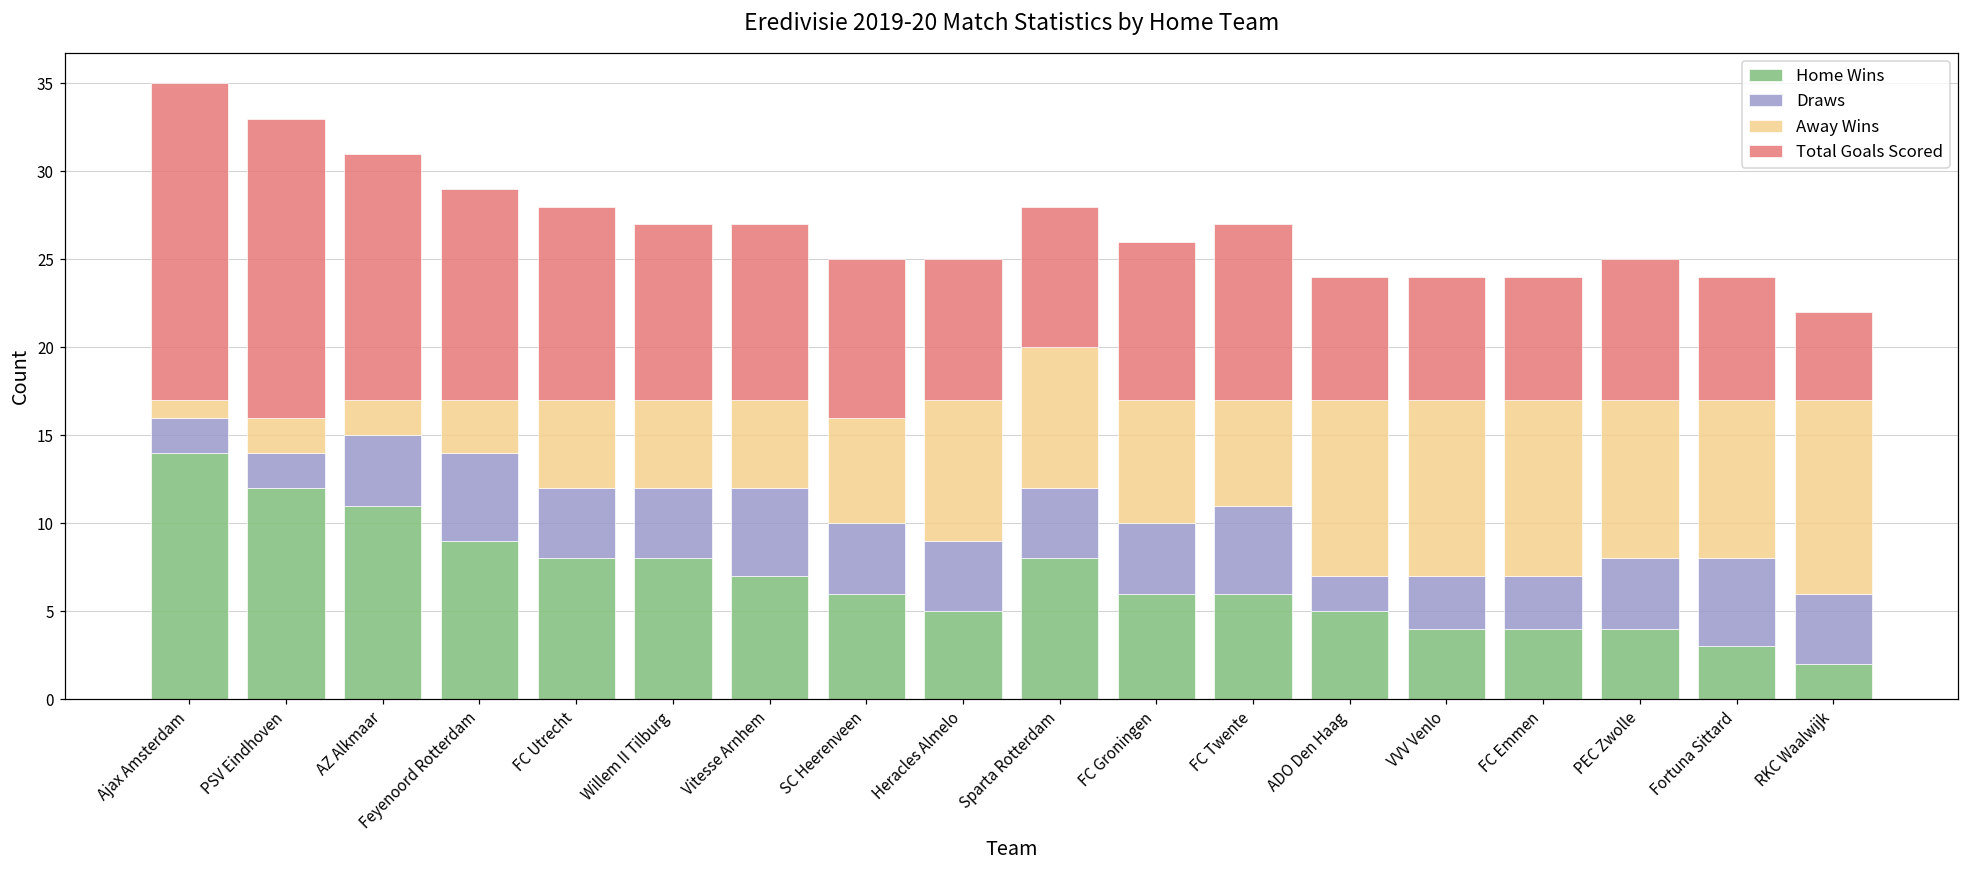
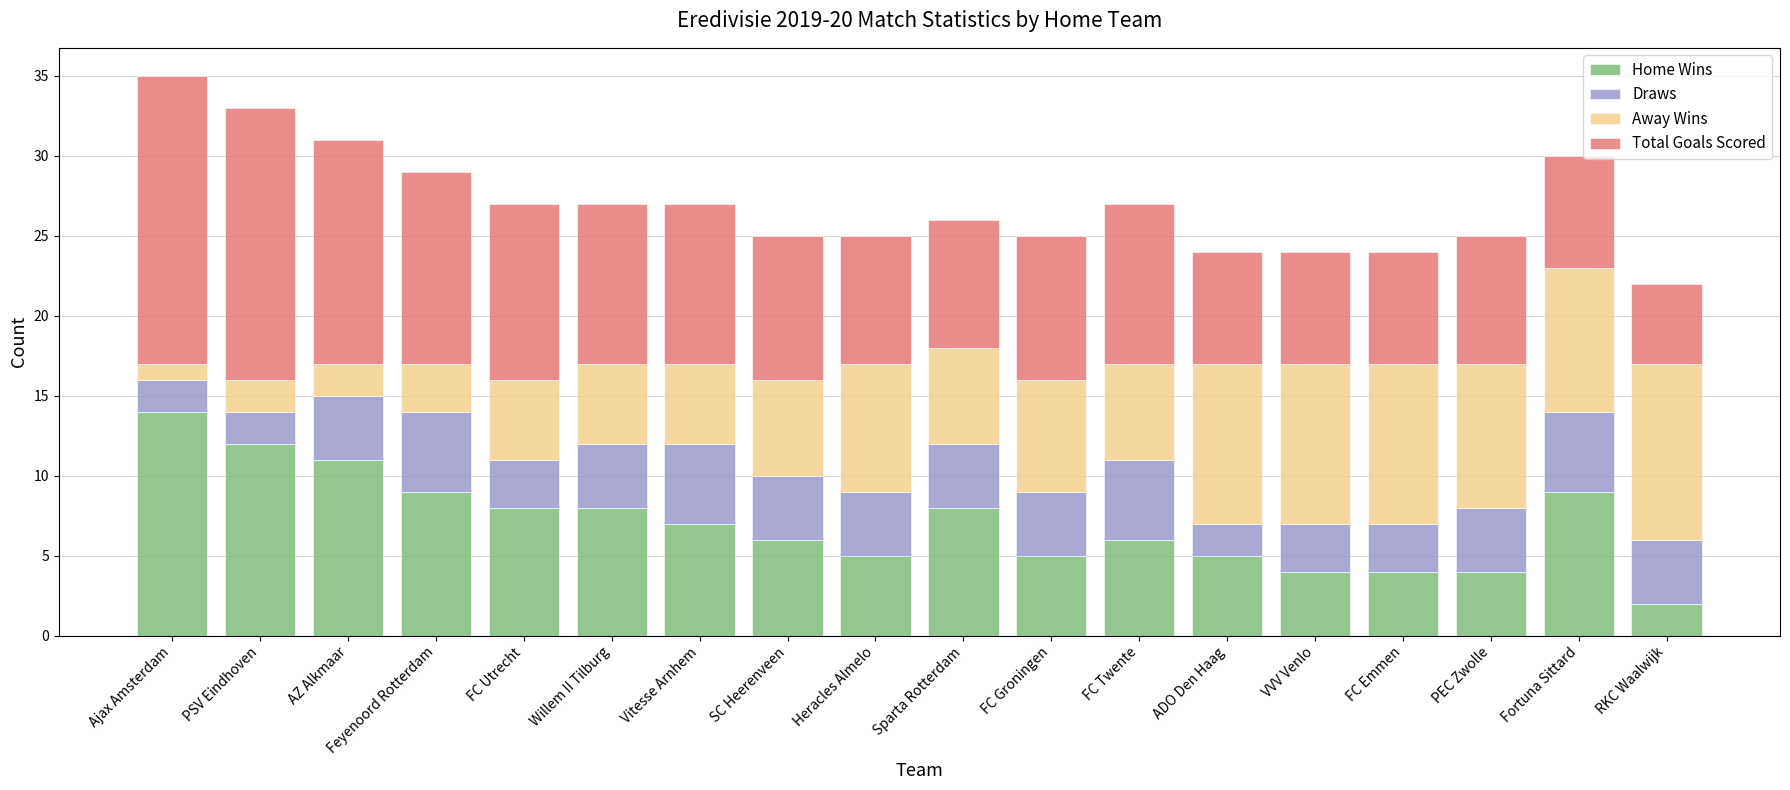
Draws, FC Utrecht: 4 -> 3
Away Wins, Sparta Rotterdam: 8 -> 6
Home Wins, FC Groningen: 6 -> 5
Home Wins, Fortuna Sittard: 3 -> 9
